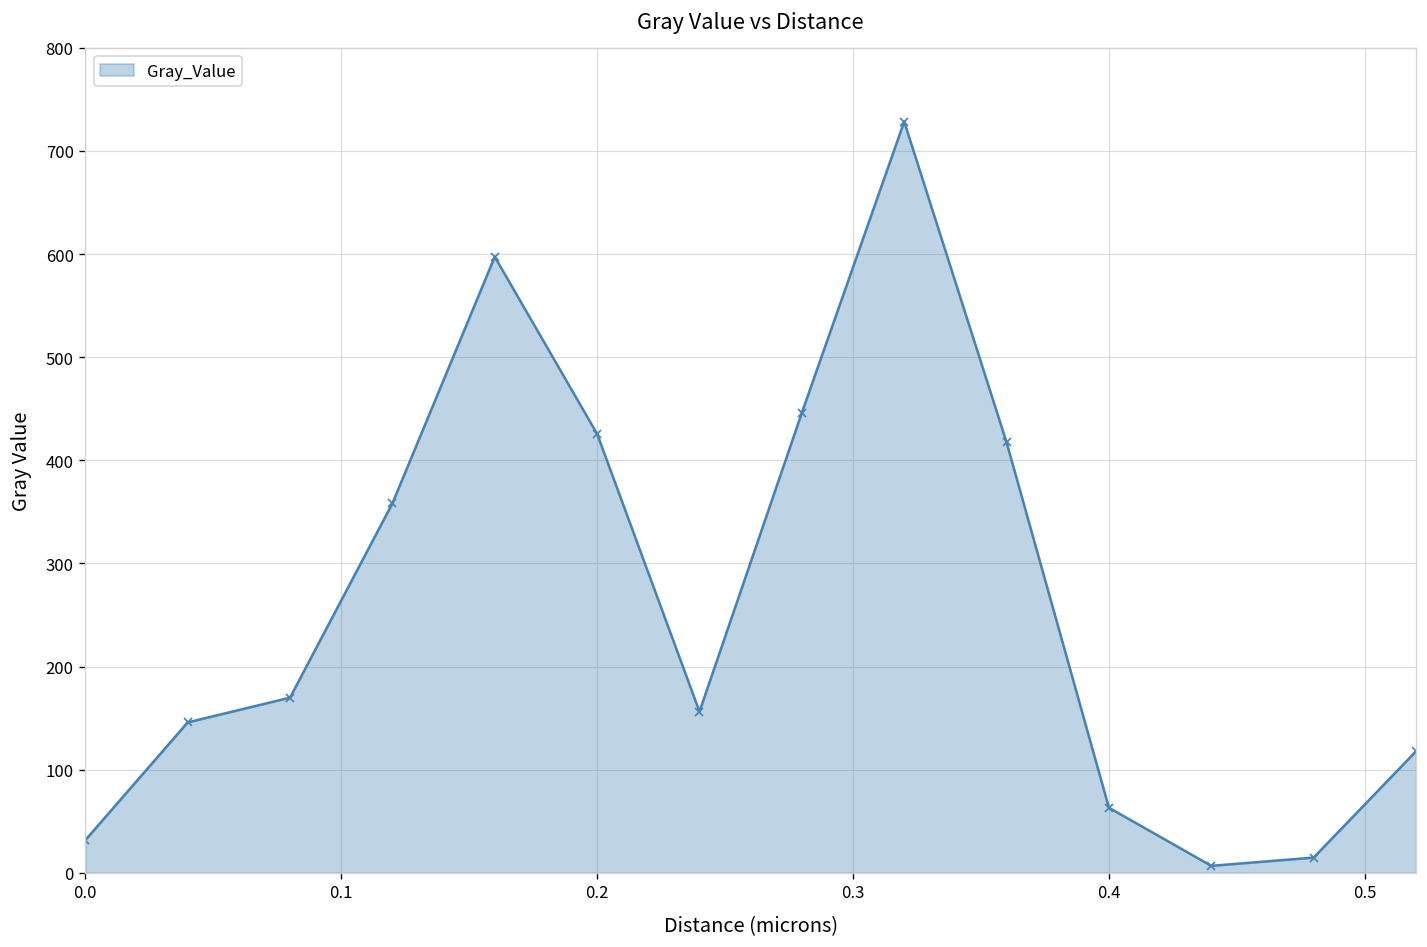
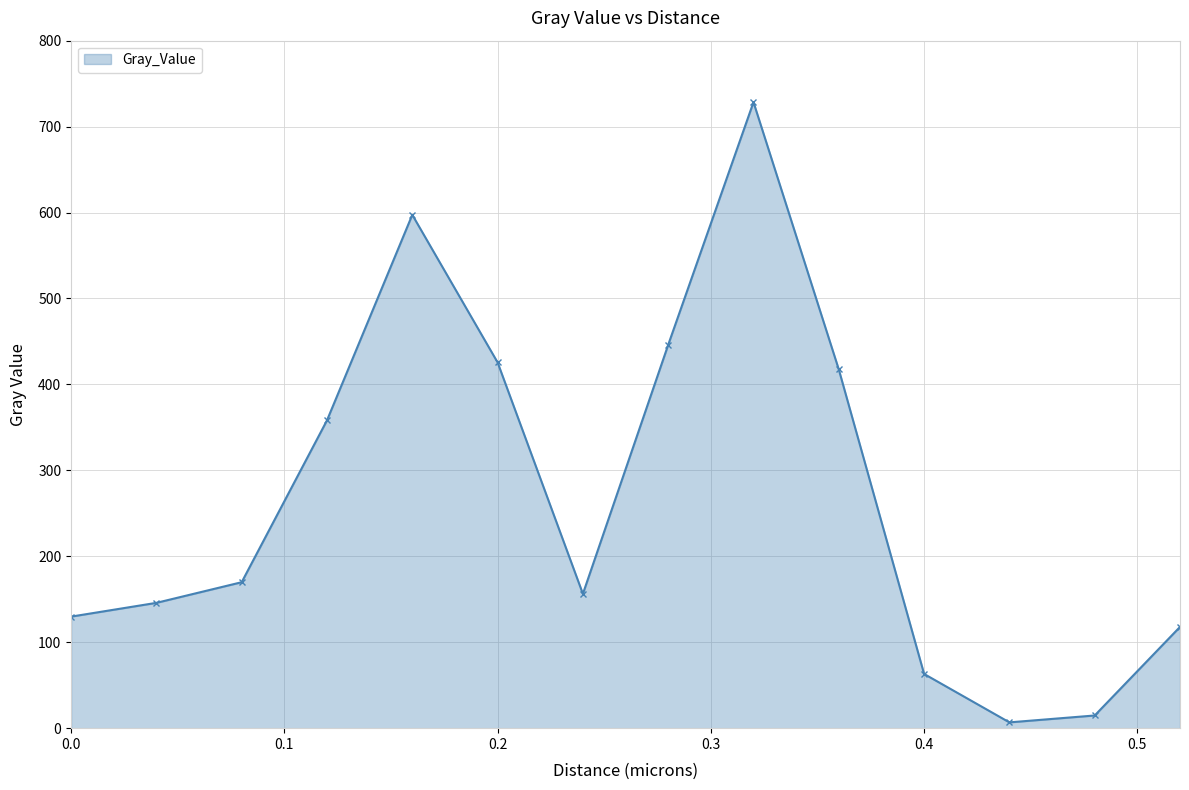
0.0: 30 -> 130
